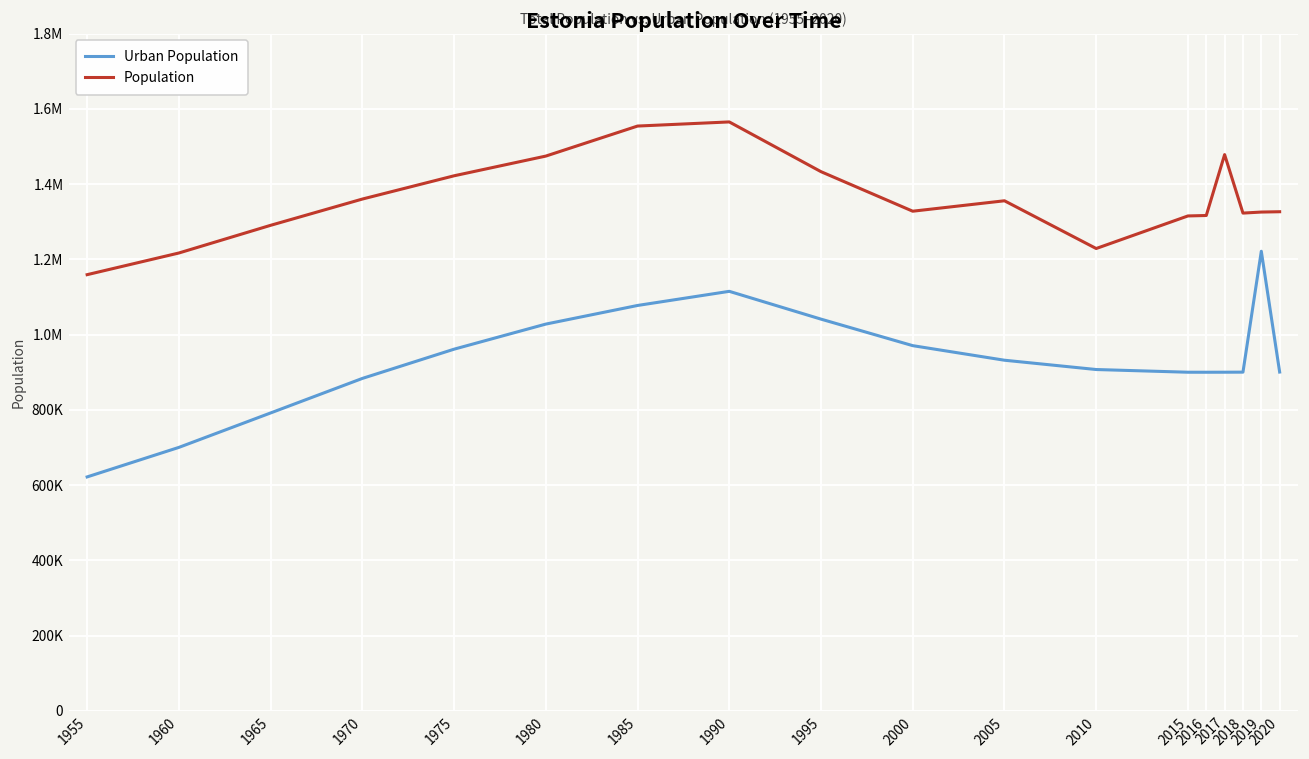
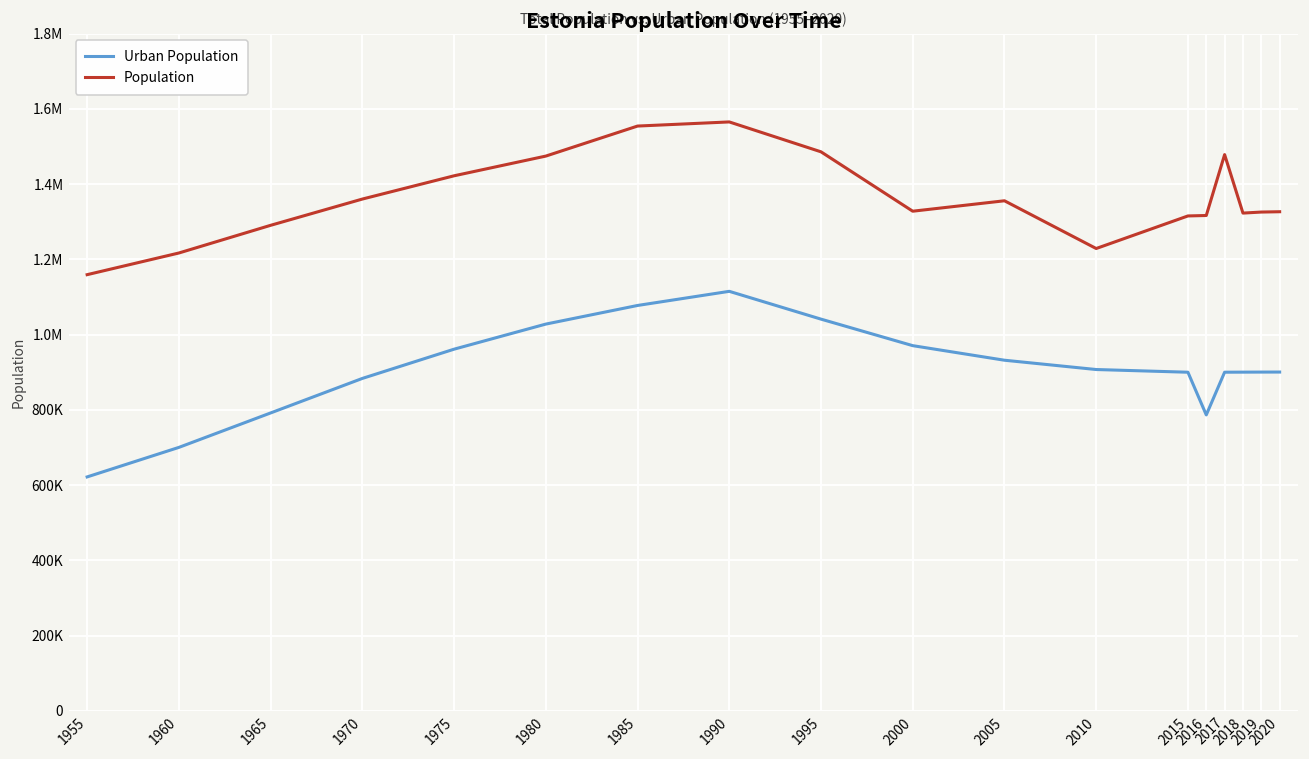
Population, 1995: 1430000 -> 1490000
Urban Population, 2016: 900000 -> 790000
Urban Population, 2019: 1220000 -> 900000
